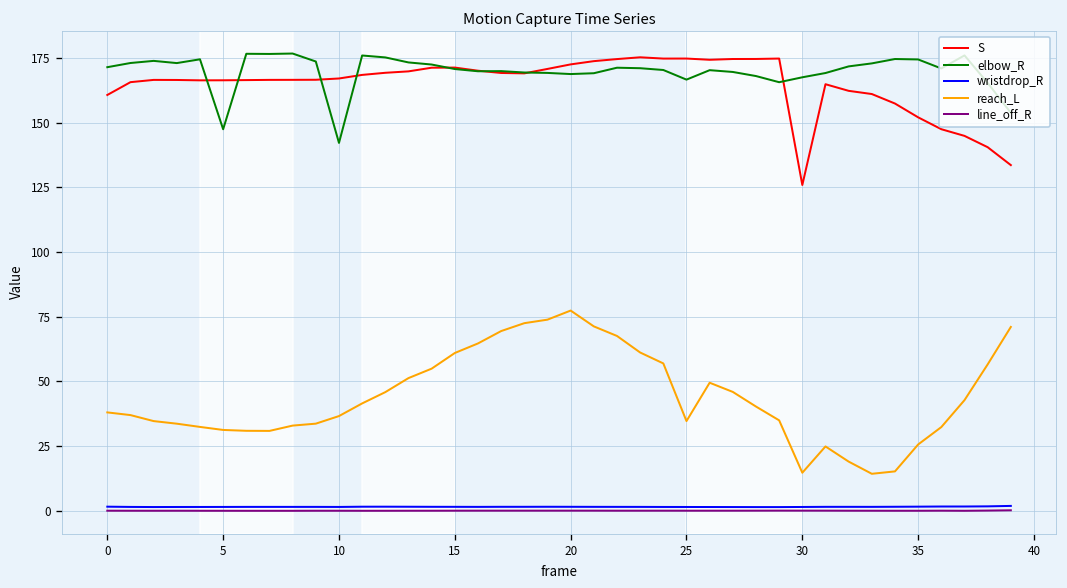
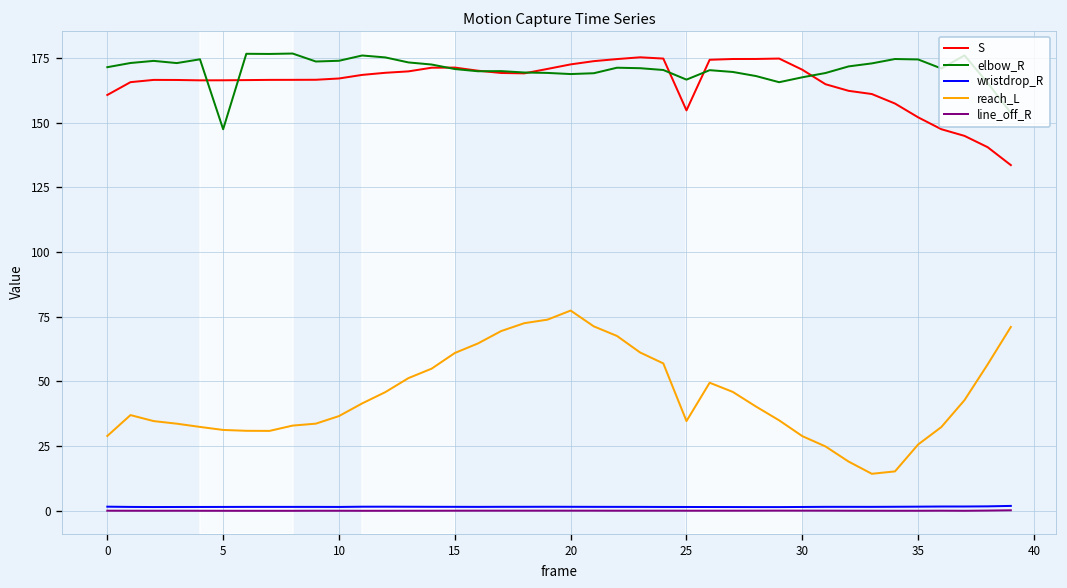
reach_L, 0: 38 -> 29
elbow_R, 10: 142 -> 174
S, 25: 175 -> 155
S, 30: 126 -> 170
reach_L, 30: 15 -> 29
